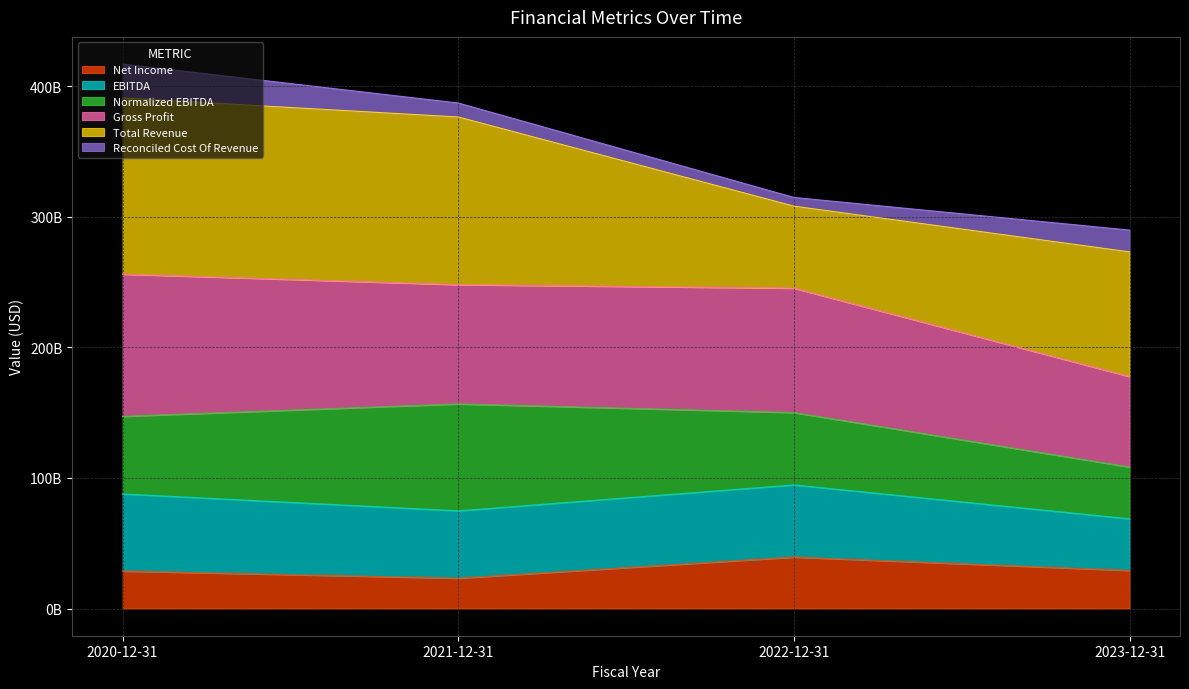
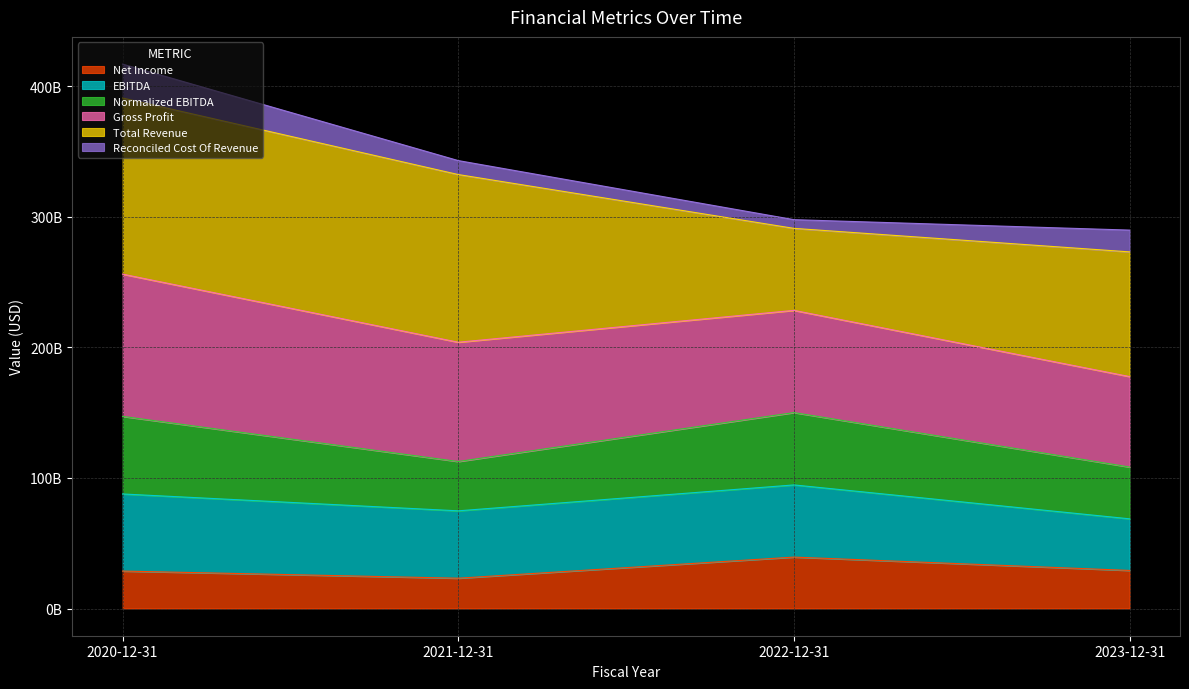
Normalized EBITDA, 2021-12-31: 82000000000 -> 38000000000
Gross Profit, 2022-12-31: 95000000000 -> 78000000000
